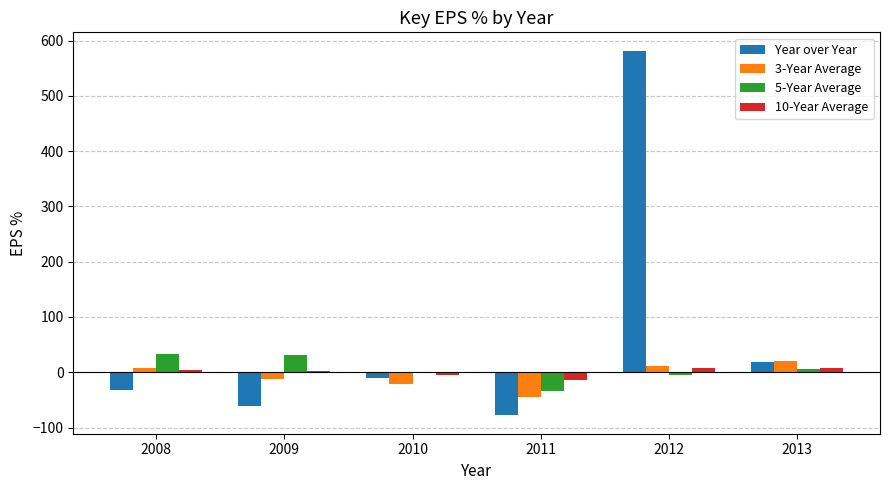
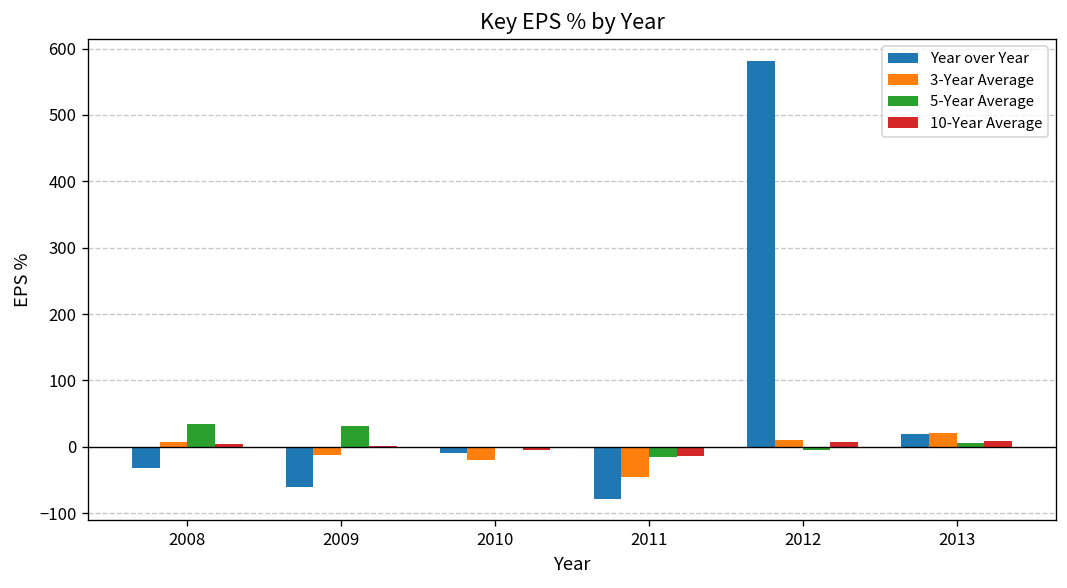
5-Year Average, 2011: -30 -> -20
